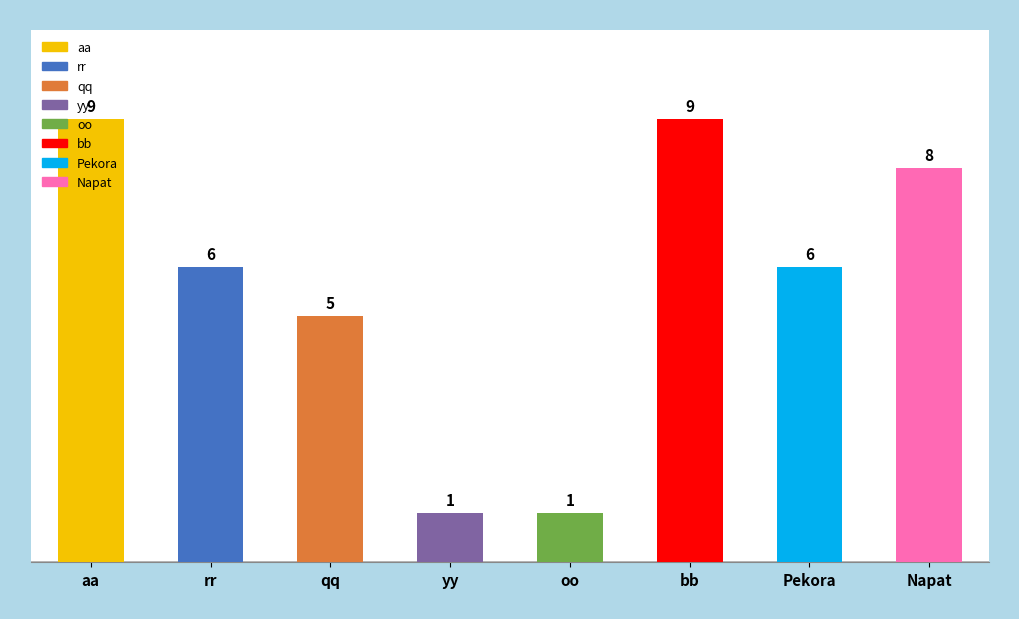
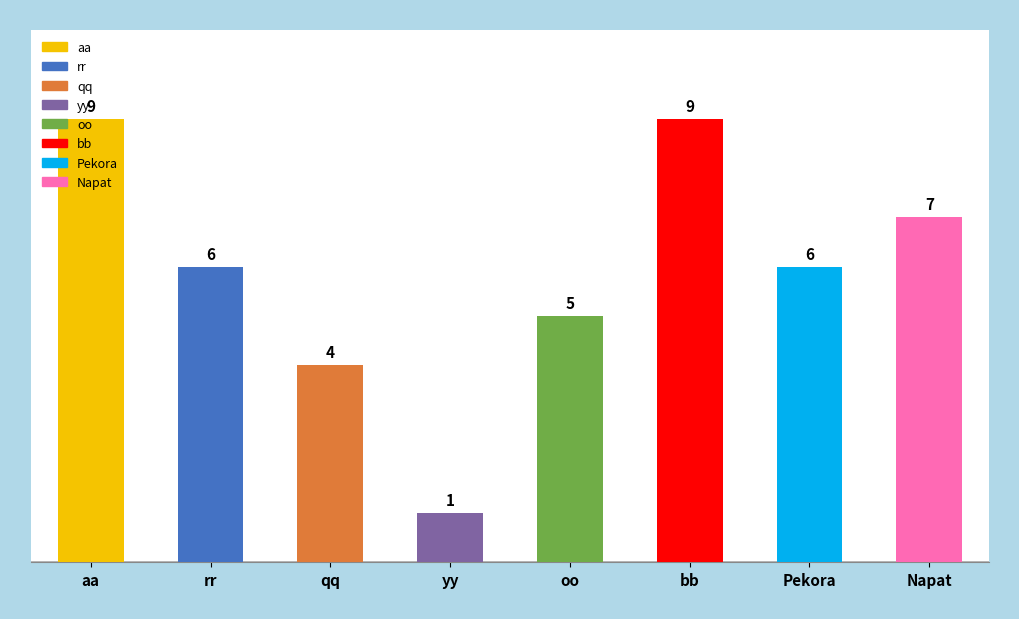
qq: 5 -> 4
oo: 1 -> 5
Napat: 8 -> 7
